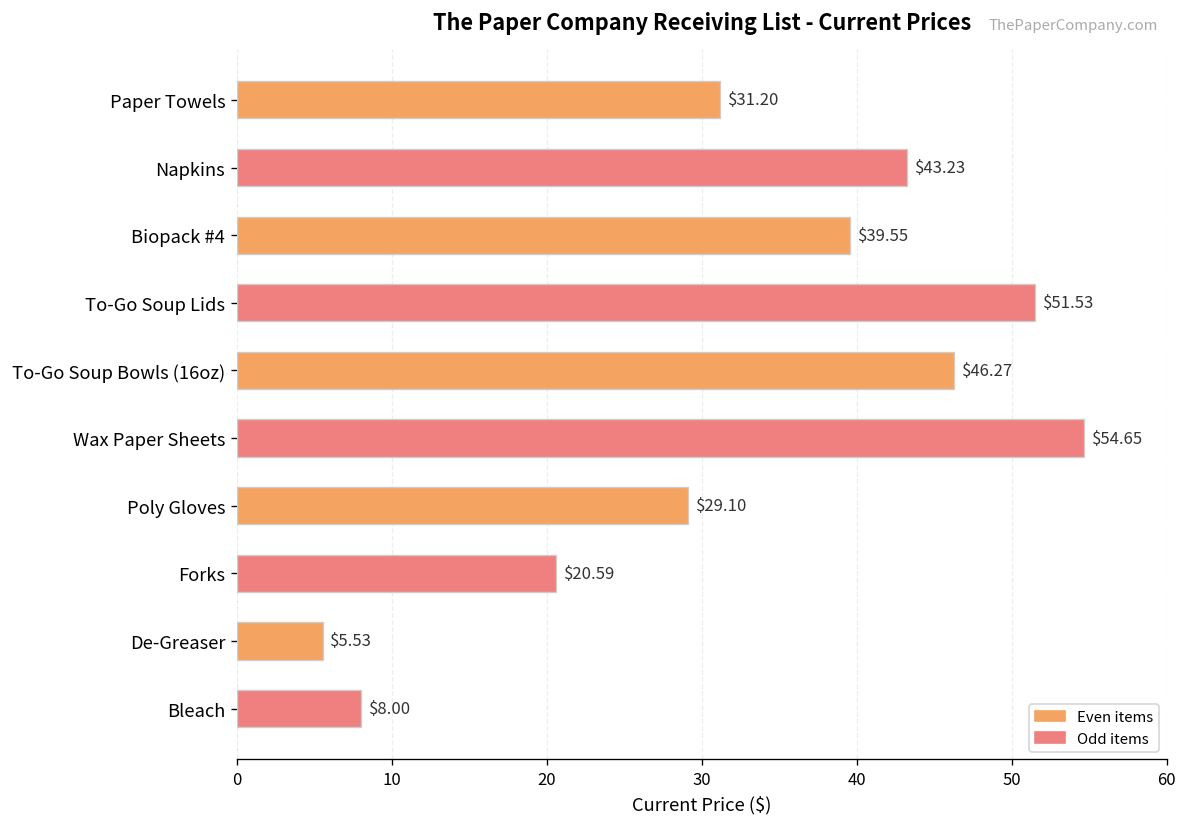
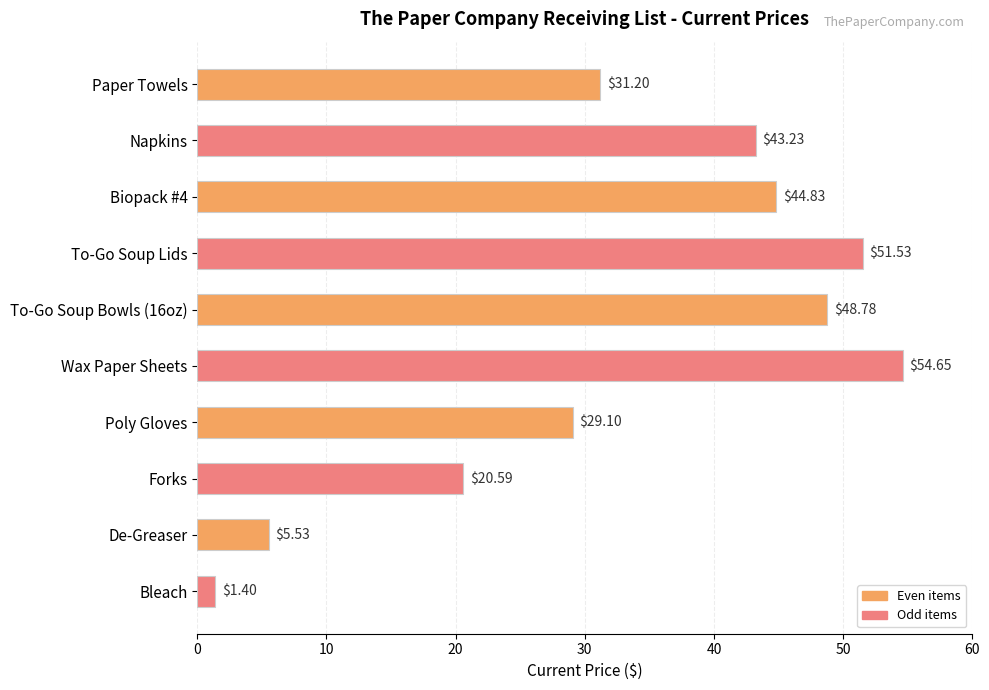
Biopack #4: $39.55 -> $44.83
To-Go Soup Bowls (16oz): $46.27 -> $48.78
Bleach: $8.00 -> $1.40
